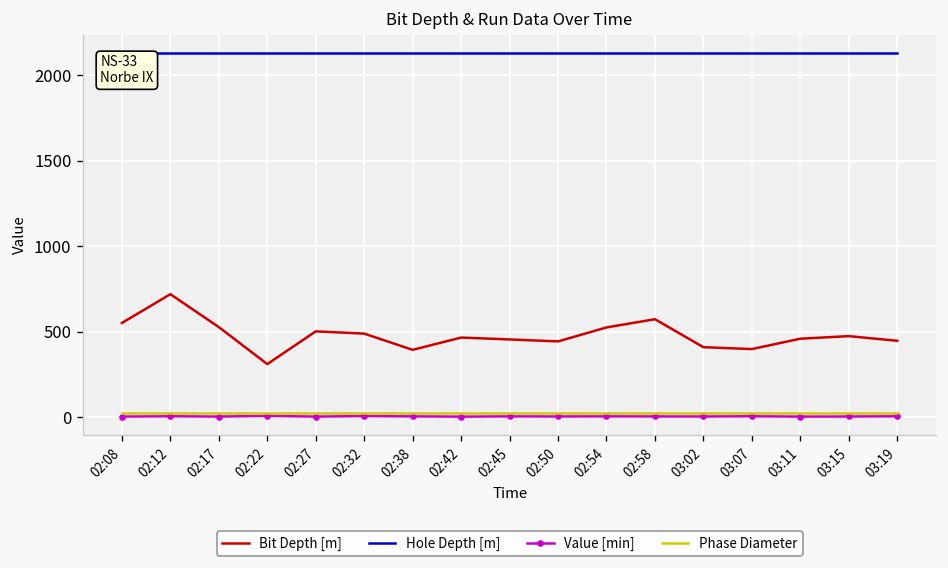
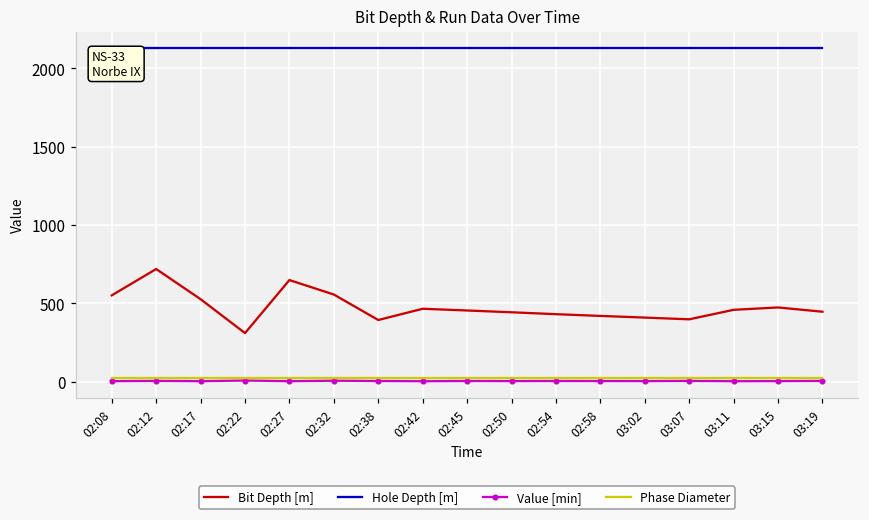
Bit Depth [m], 02:27: 500 -> 650
Bit Depth [m], 02:32: 490 -> 560
Bit Depth [m], 02:54: 530 -> 430
Bit Depth [m], 02:58: 570 -> 420
